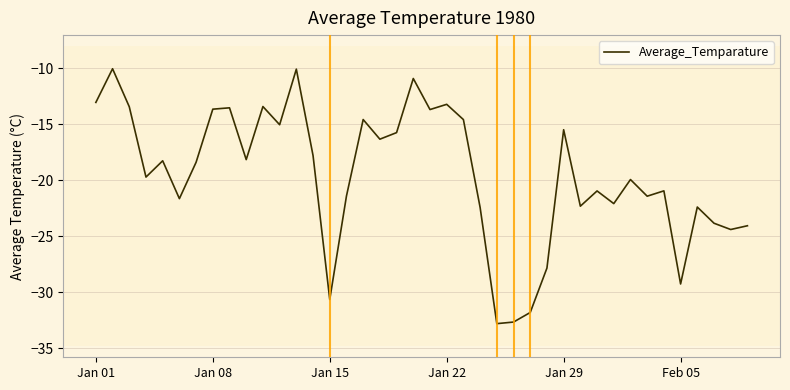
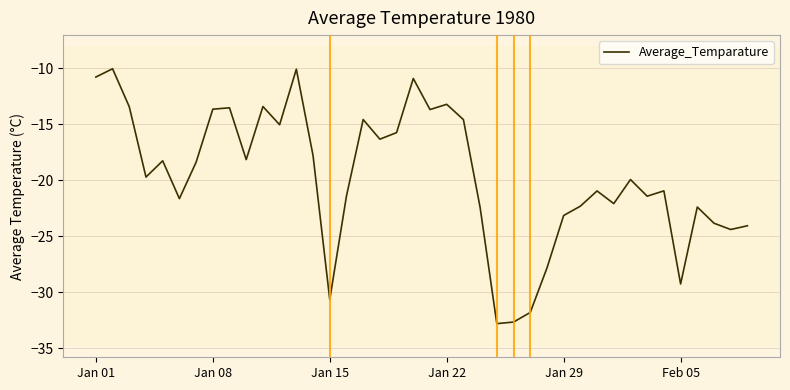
Jan 01: -13.1 -> -10.8
Jan 29: -15.5 -> -23.2
